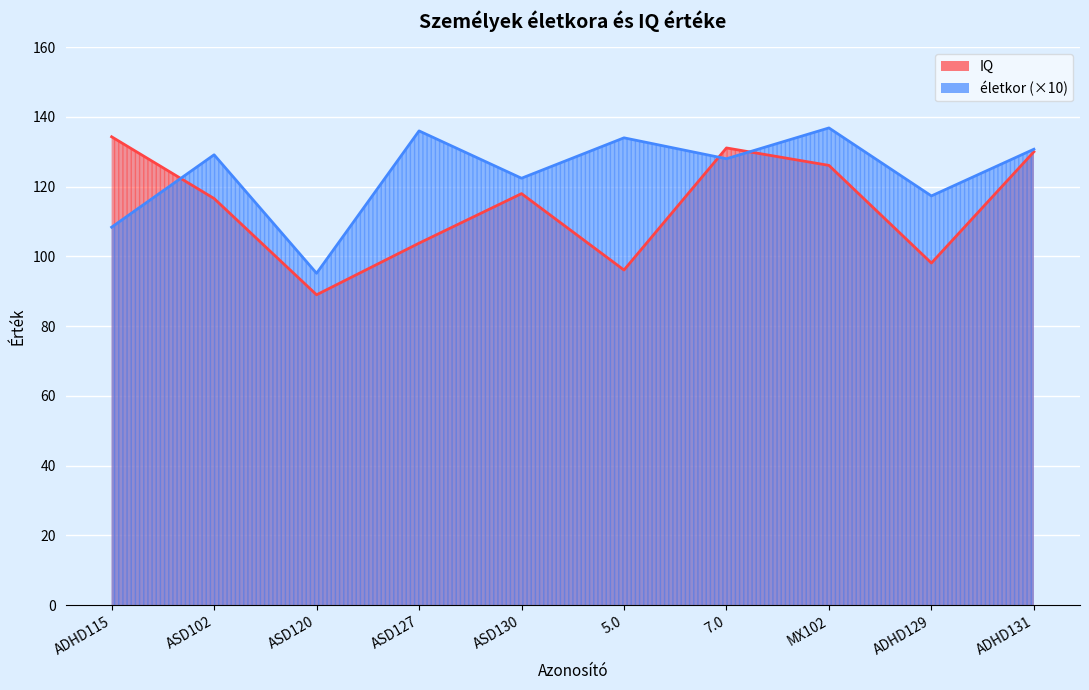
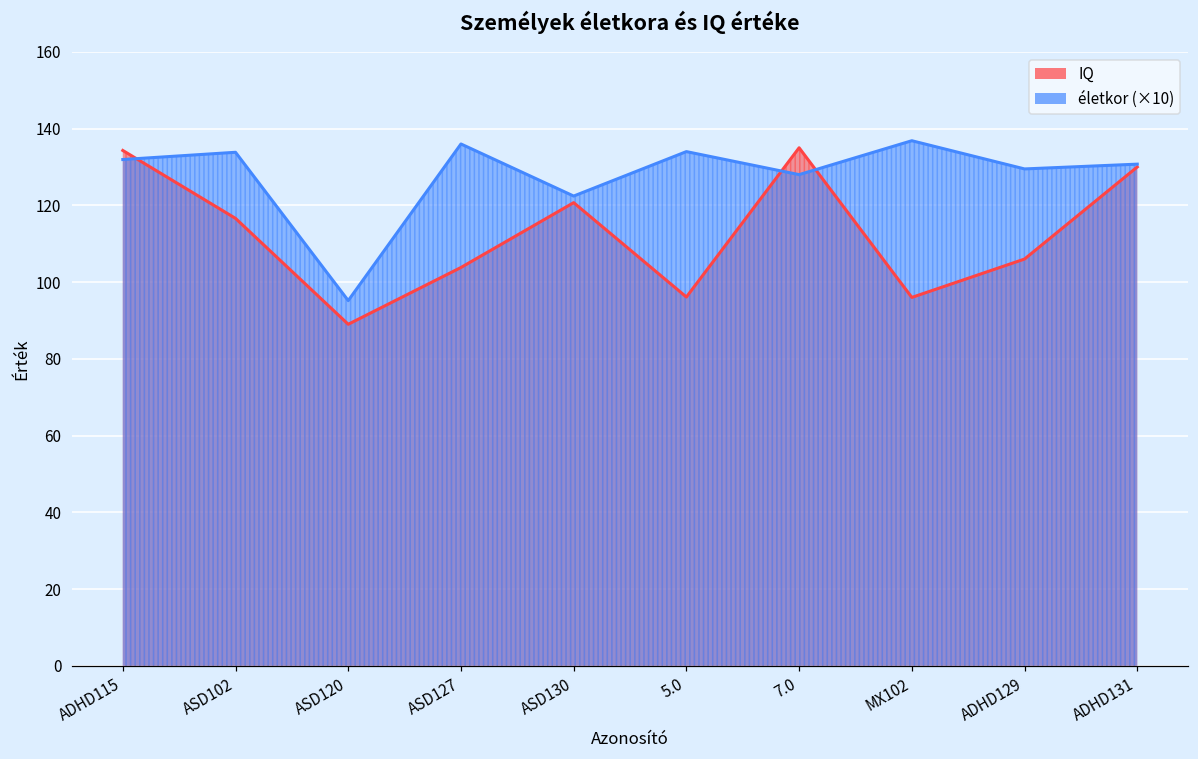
életkor (×10), ADHD115: 108 -> 132
életkor (×10), ASD102: 129 -> 134
IQ, ASD130: 118 -> 121
IQ, 7.0: 131 -> 135
IQ, MX102: 126 -> 96
IQ, ADHD129: 98 -> 106
életkor (×10), ADHD129: 117 -> 129
